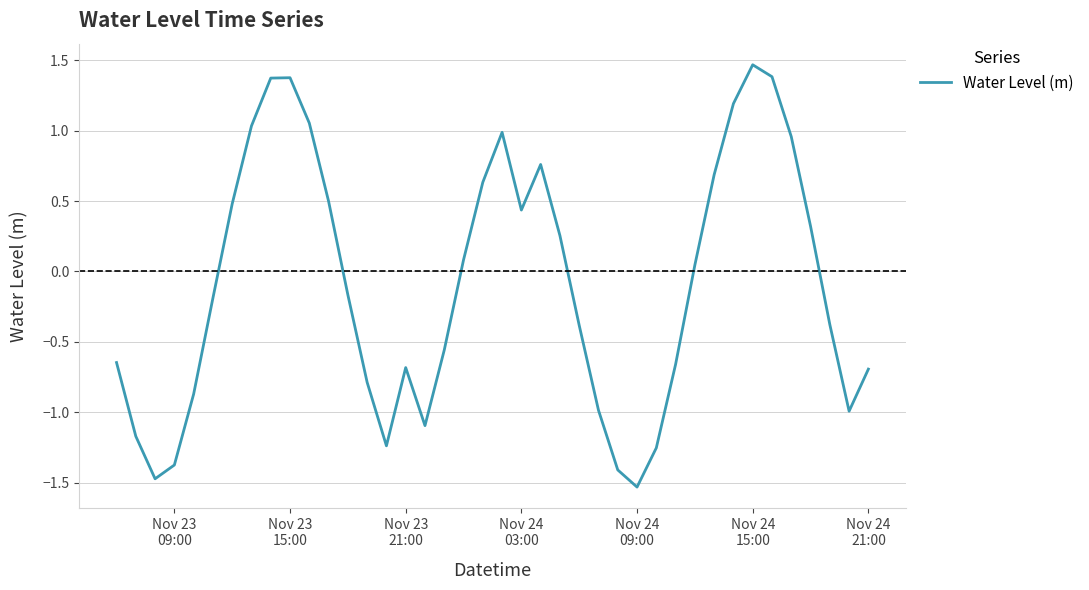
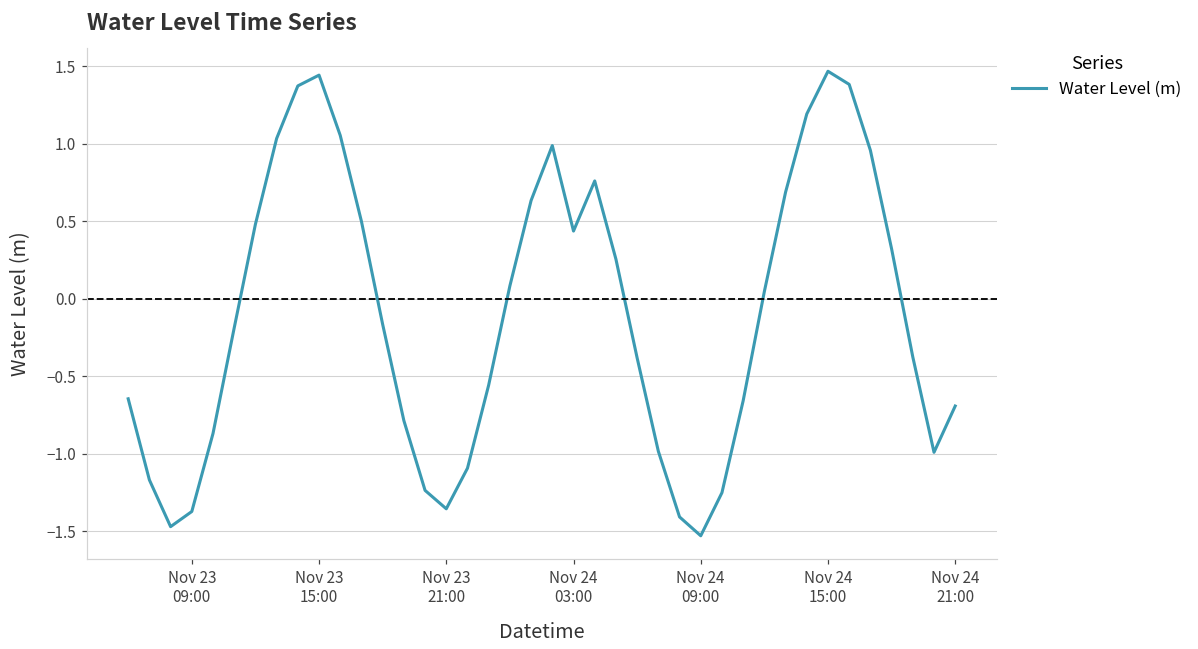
Nov 23 15:00: 1.38 -> 1.44
Nov 23 21:00: -0.68 -> -1.36
